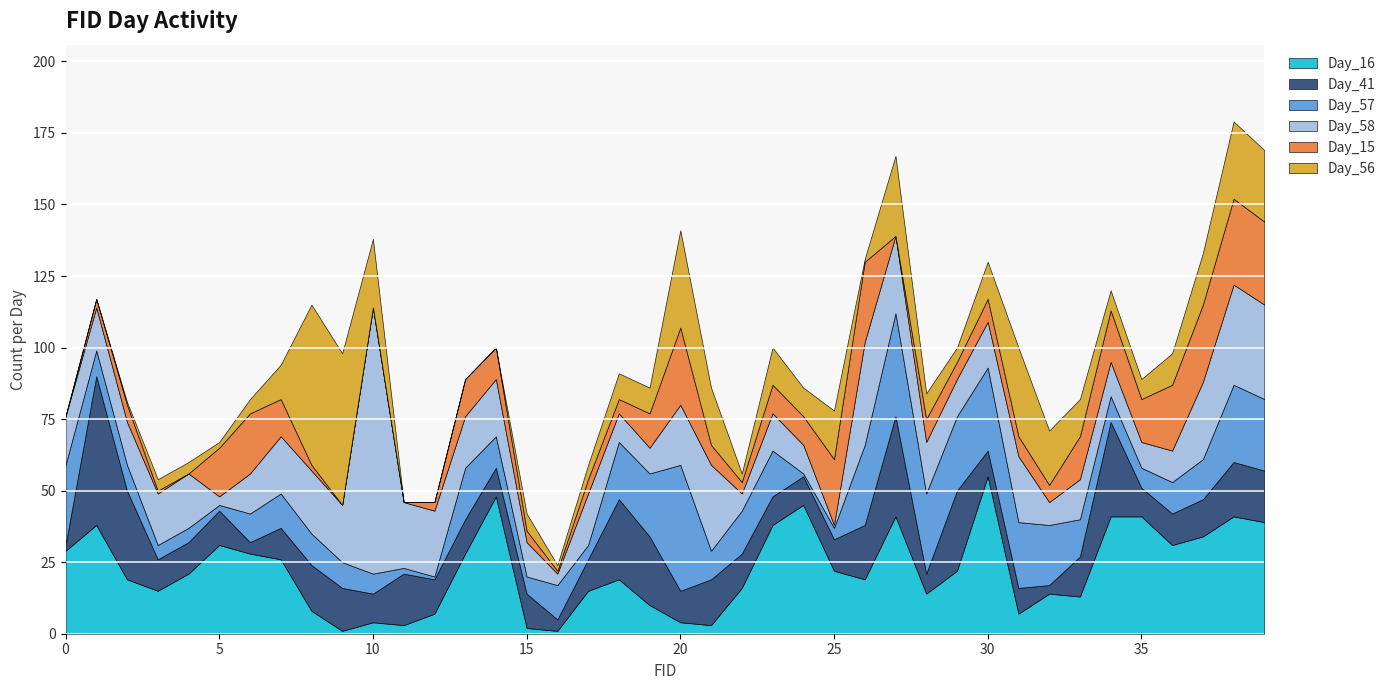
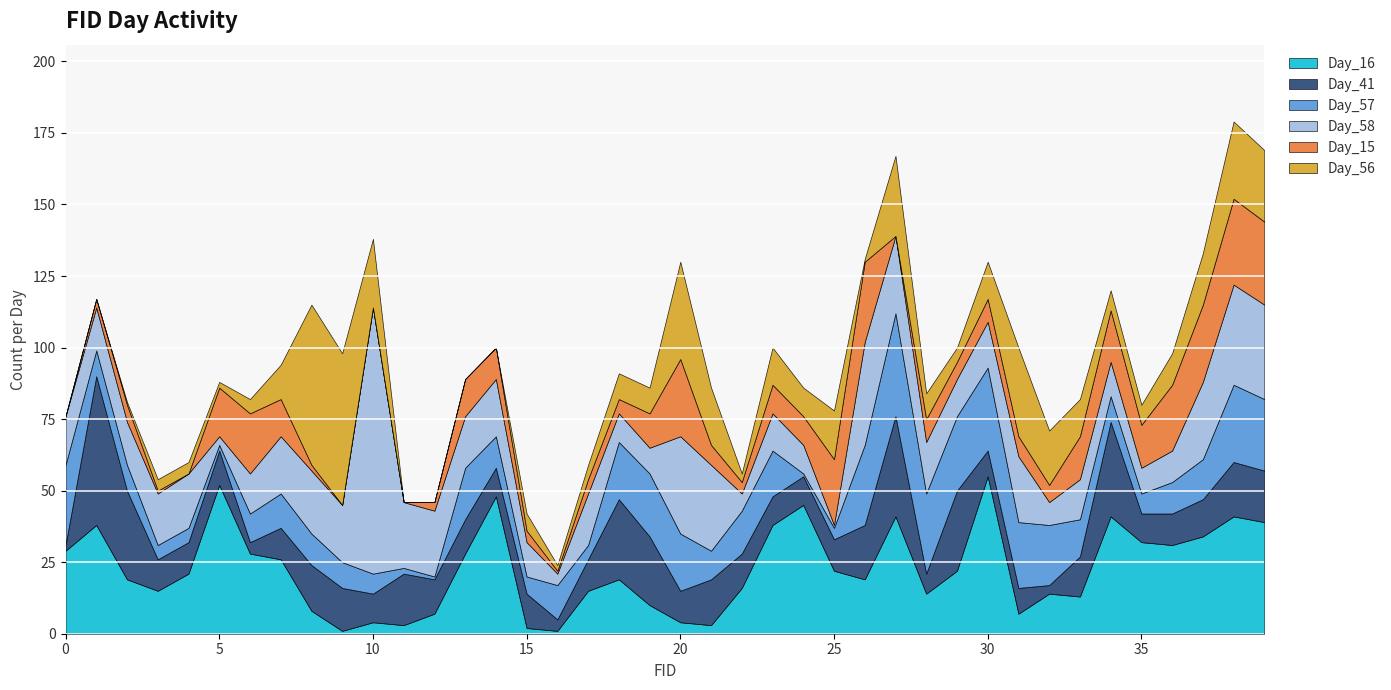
Day_16, 5: 31 -> 52
Day_57, 20: 44 -> 20
Day_58, 20: 21 -> 34
Day_16, 35: 41 -> 32
